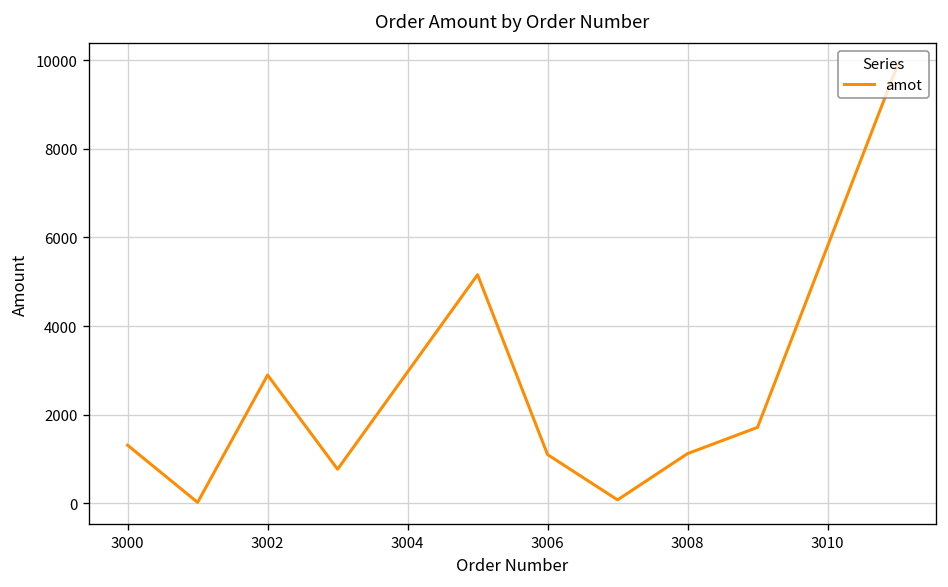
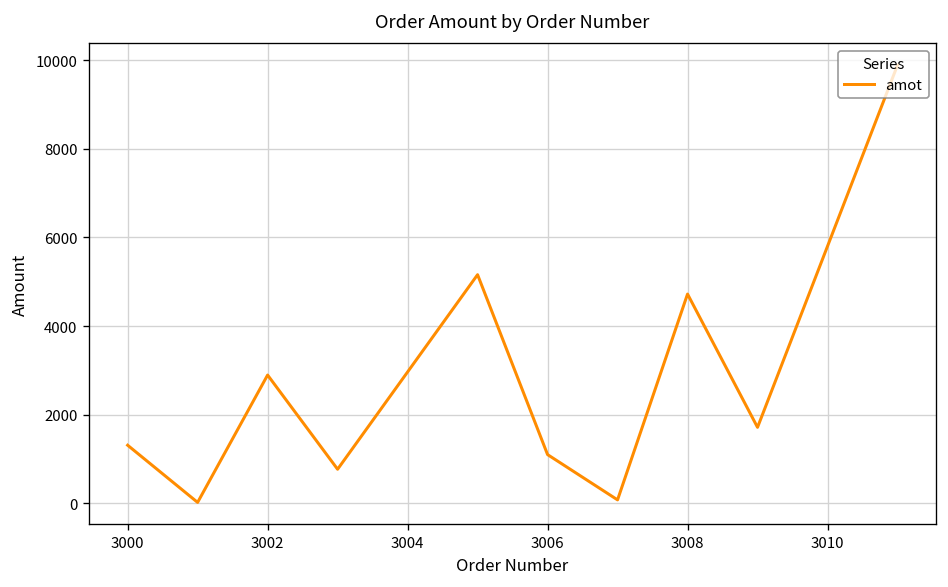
3008: 1100 -> 4700
